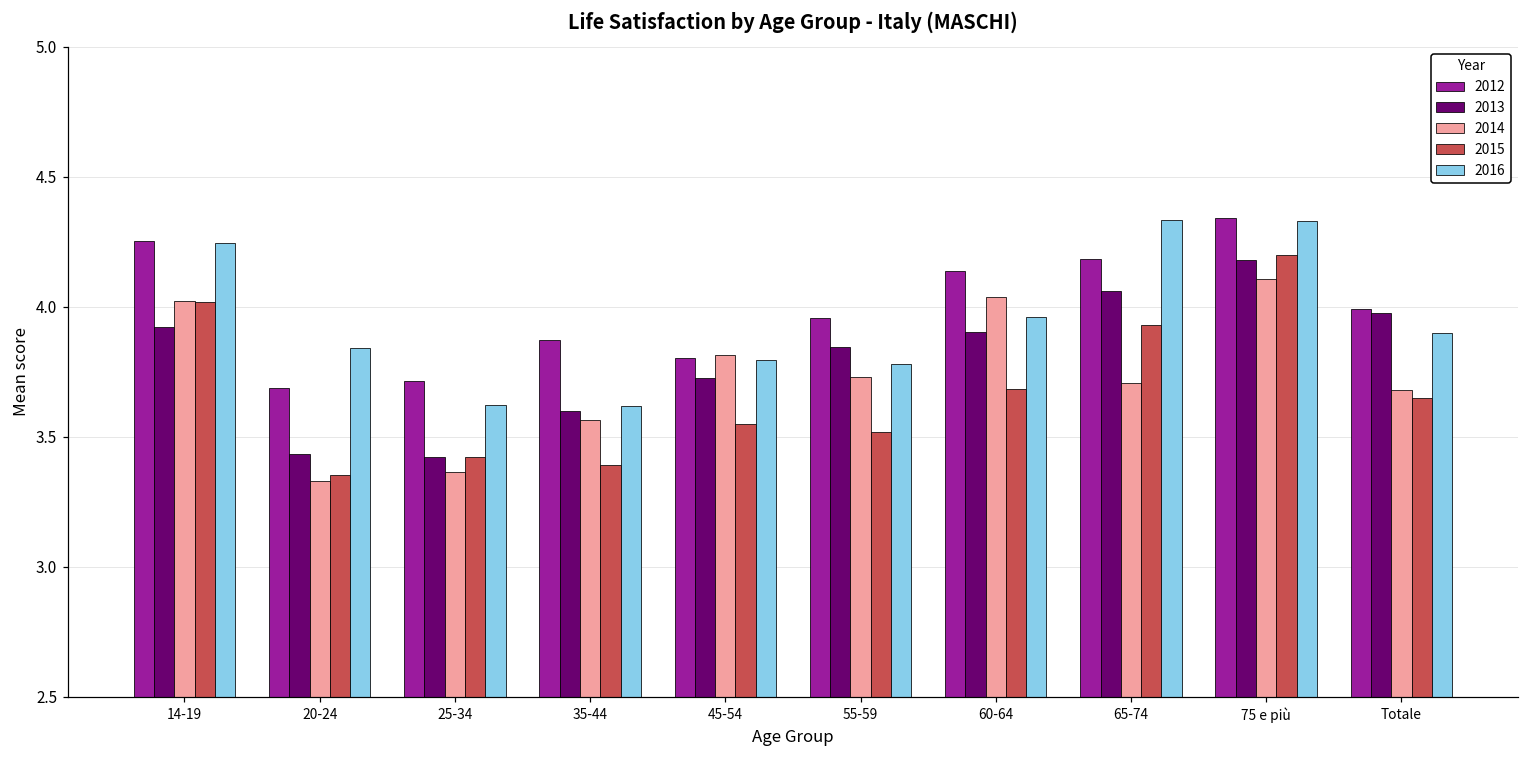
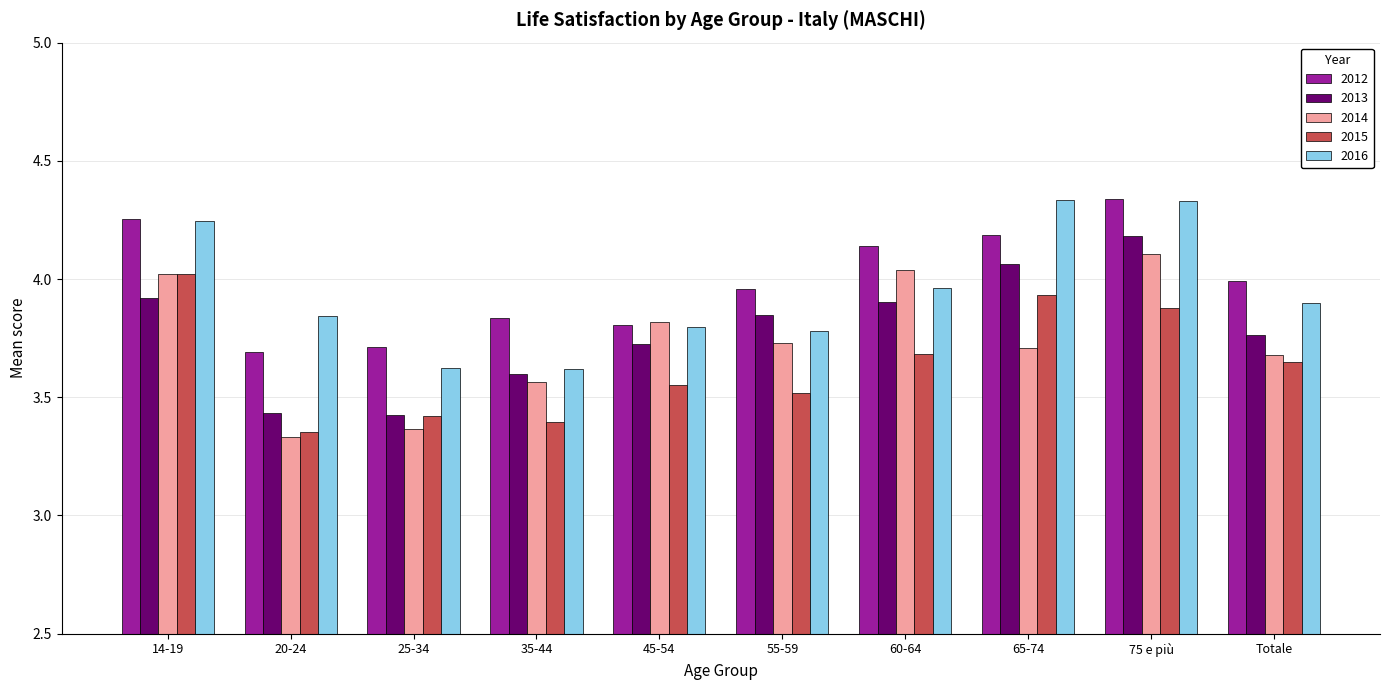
2012, 35-44: 3.87 -> 3.83
2015, 75 e più: 4.20 -> 3.88
2013, Totale: 3.98 -> 3.76
